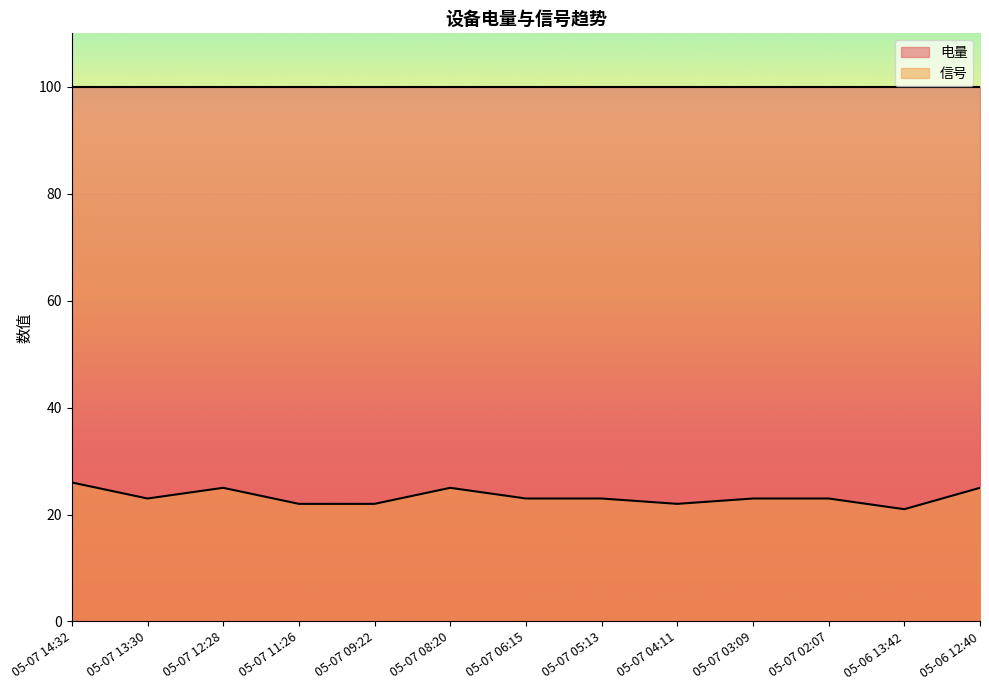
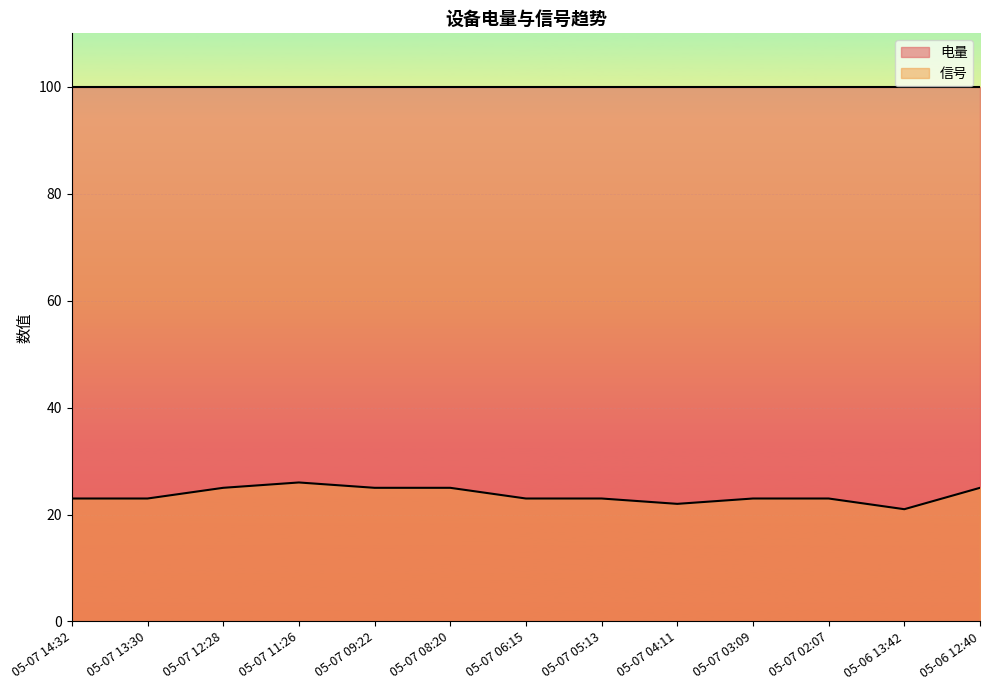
信号, 05-07 14:32: 26 -> 23
信号, 05-07 11:26: 22 -> 26
信号, 05-07 09:22: 22 -> 25
